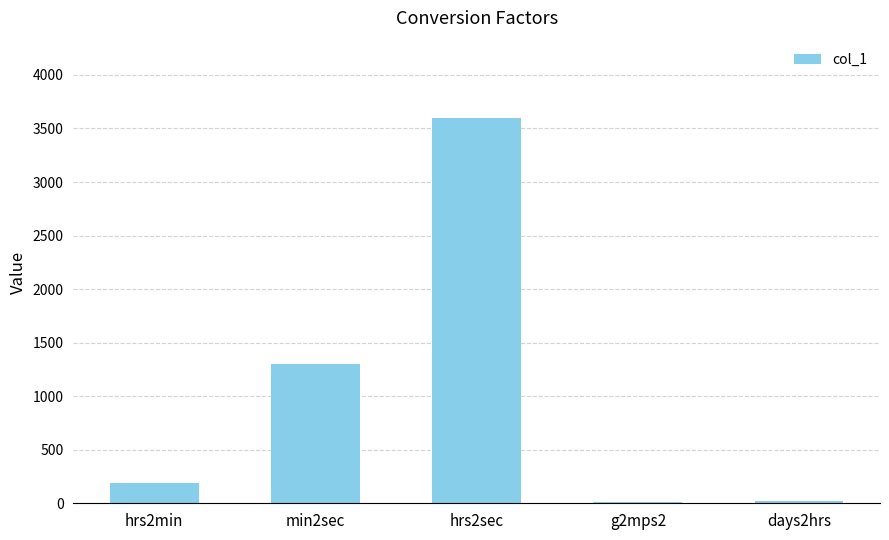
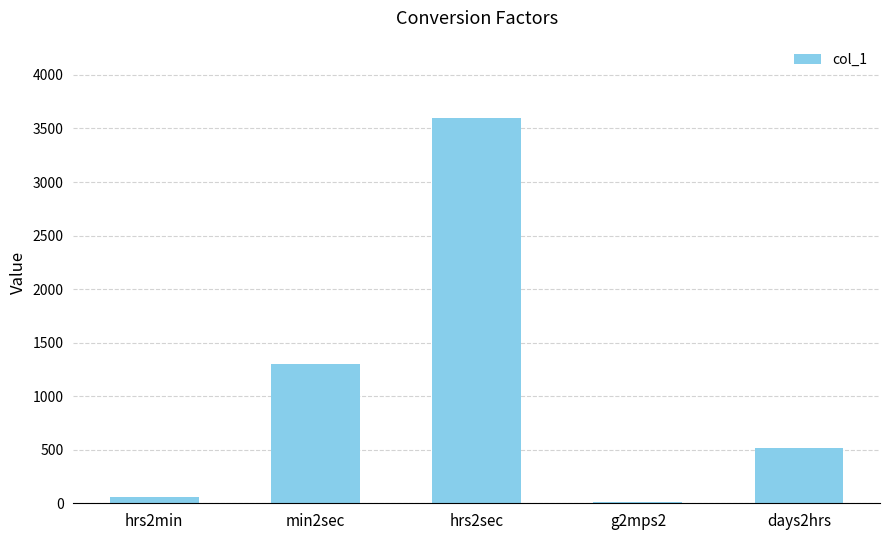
hrs2min: 190 -> 60
days2hrs: 20 -> 510
